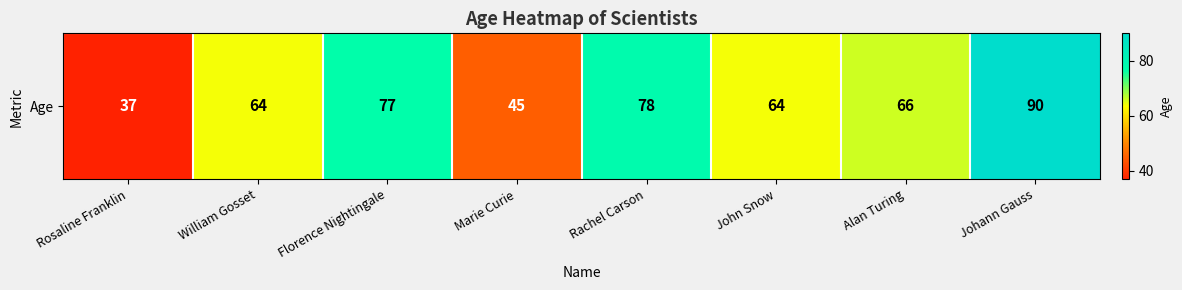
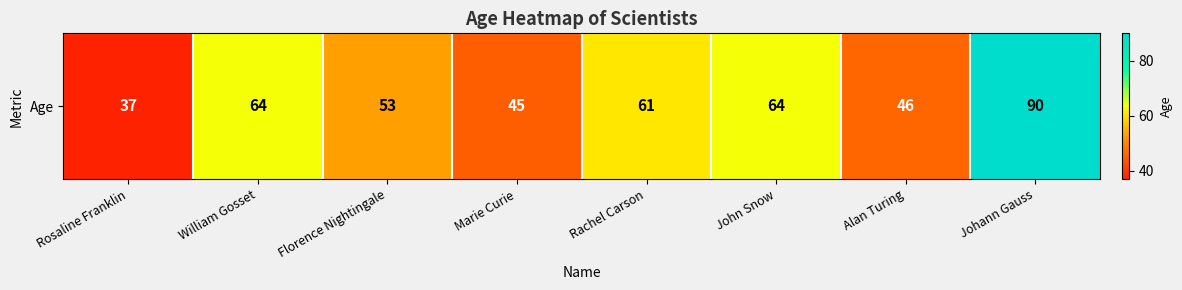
Age, Florence Nightingale: 77 -> 53
Age, Rachel Carson: 78 -> 61
Age, Alan Turing: 66 -> 46
